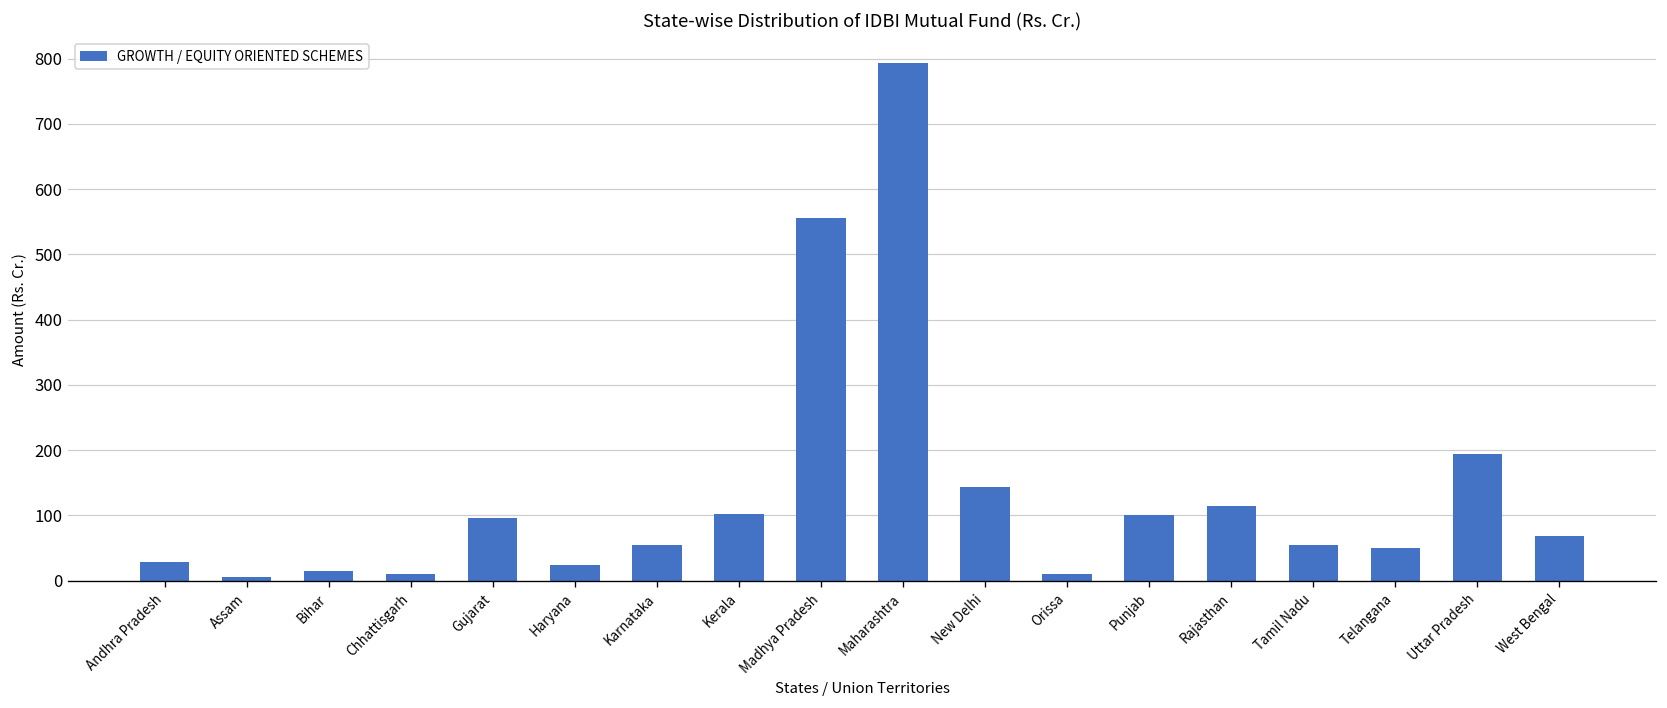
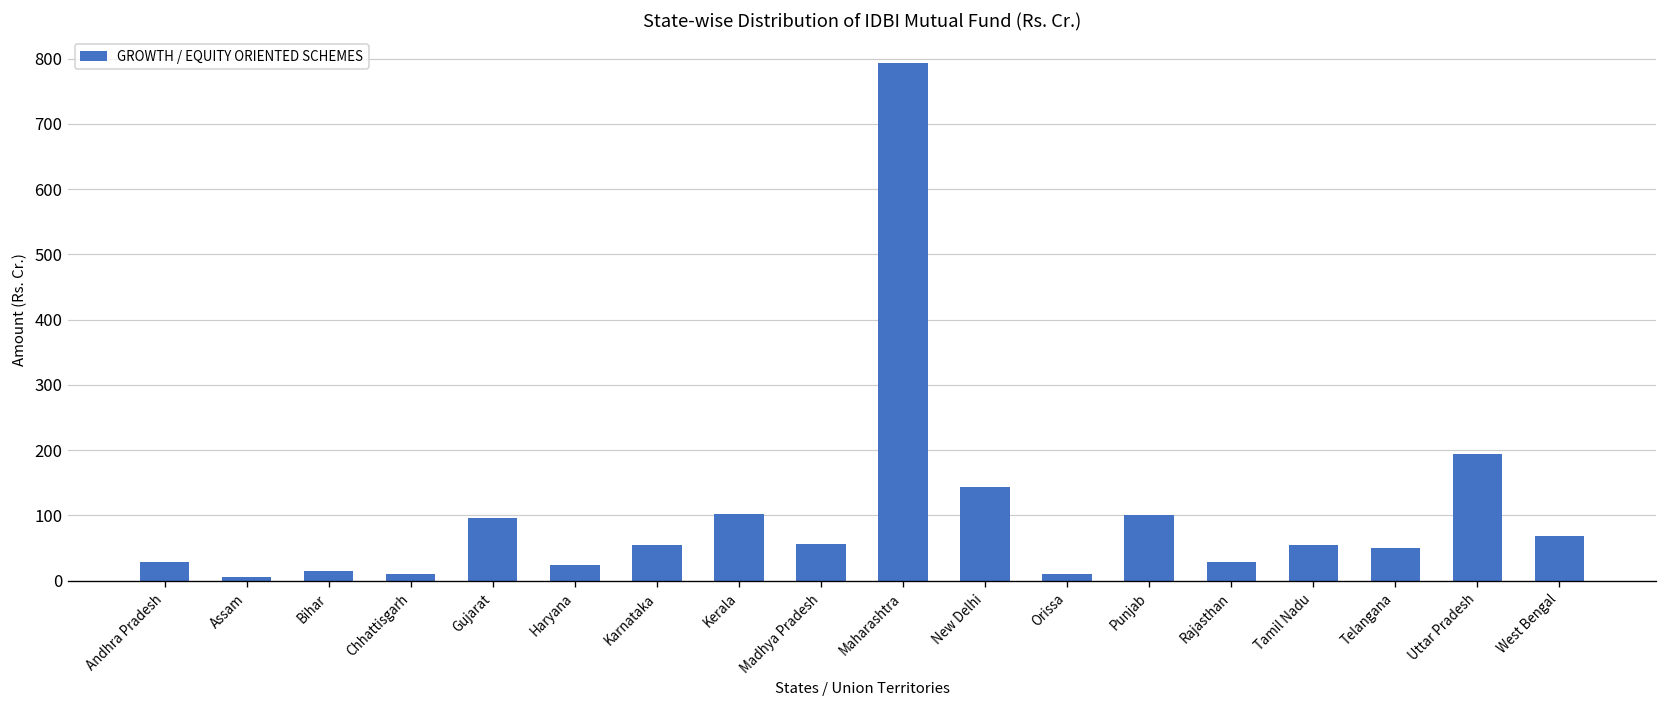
Madhya Pradesh: 560 -> 60
Rajasthan: 110 -> 30
